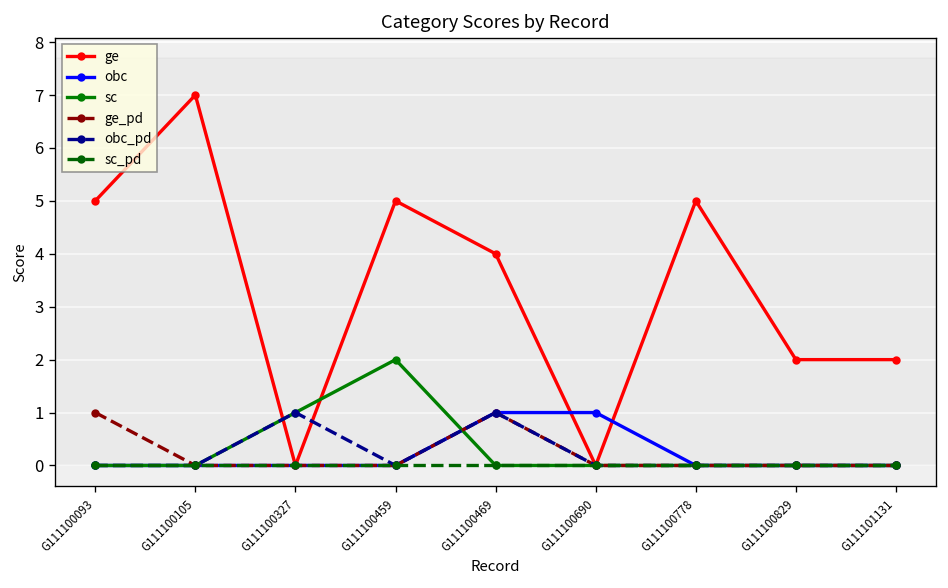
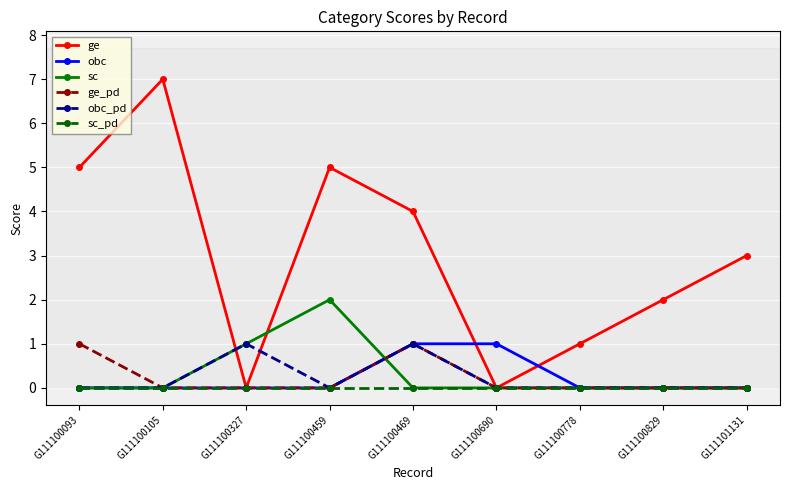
ge, G111100778: 5 -> 1
ge, G111101131: 2 -> 3
